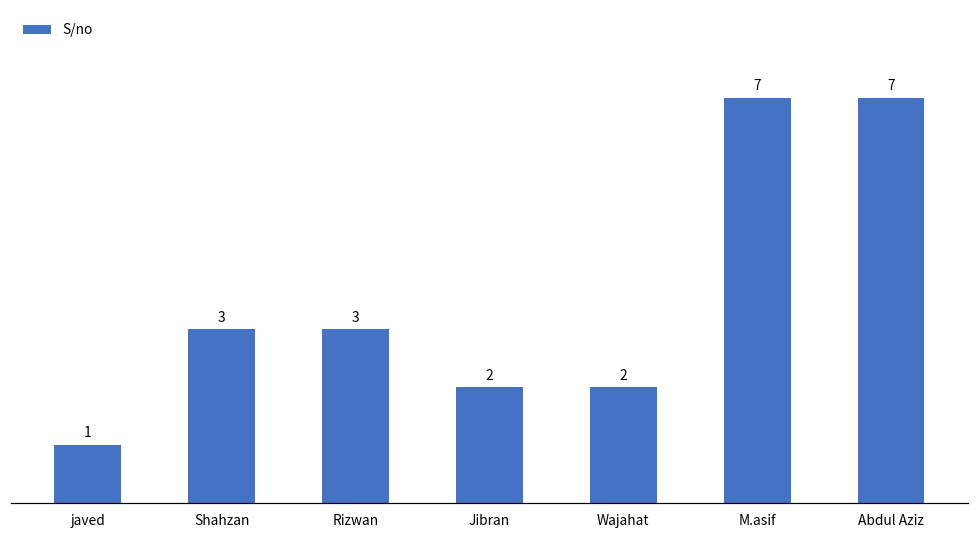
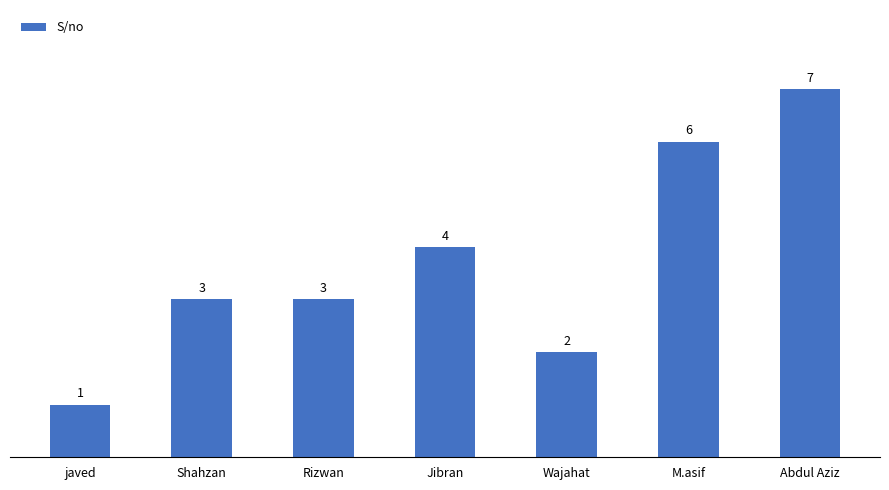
Jibran: 2 -> 4
M.asif: 7 -> 6
